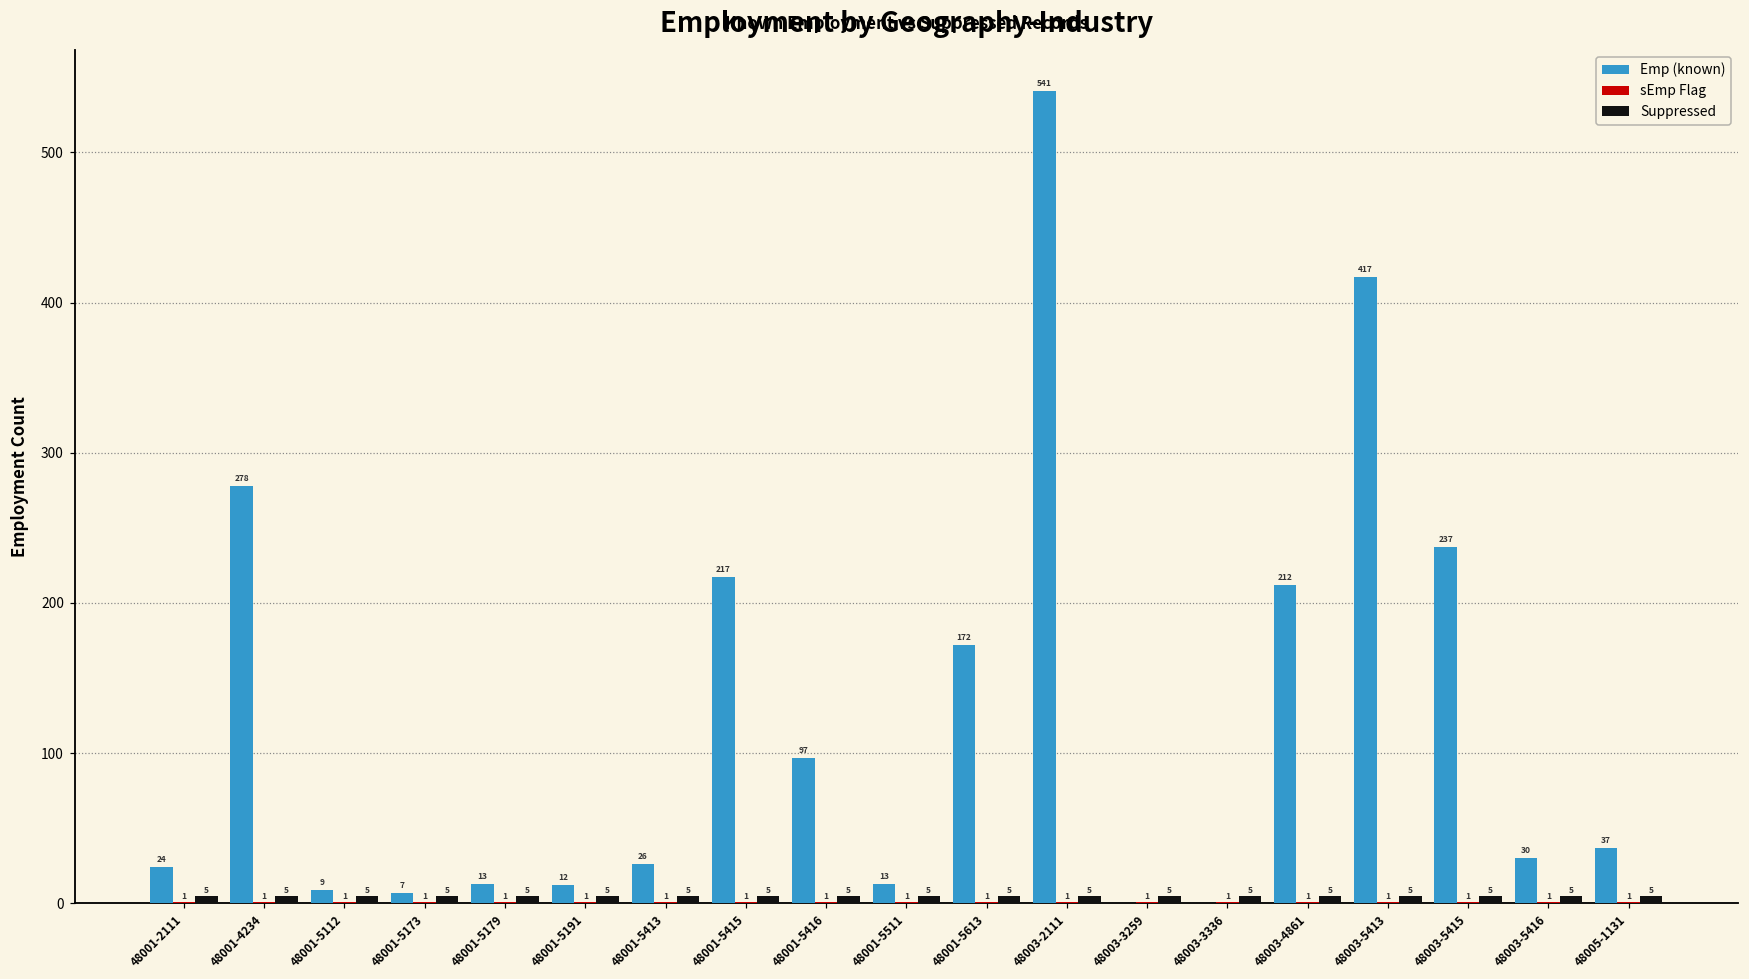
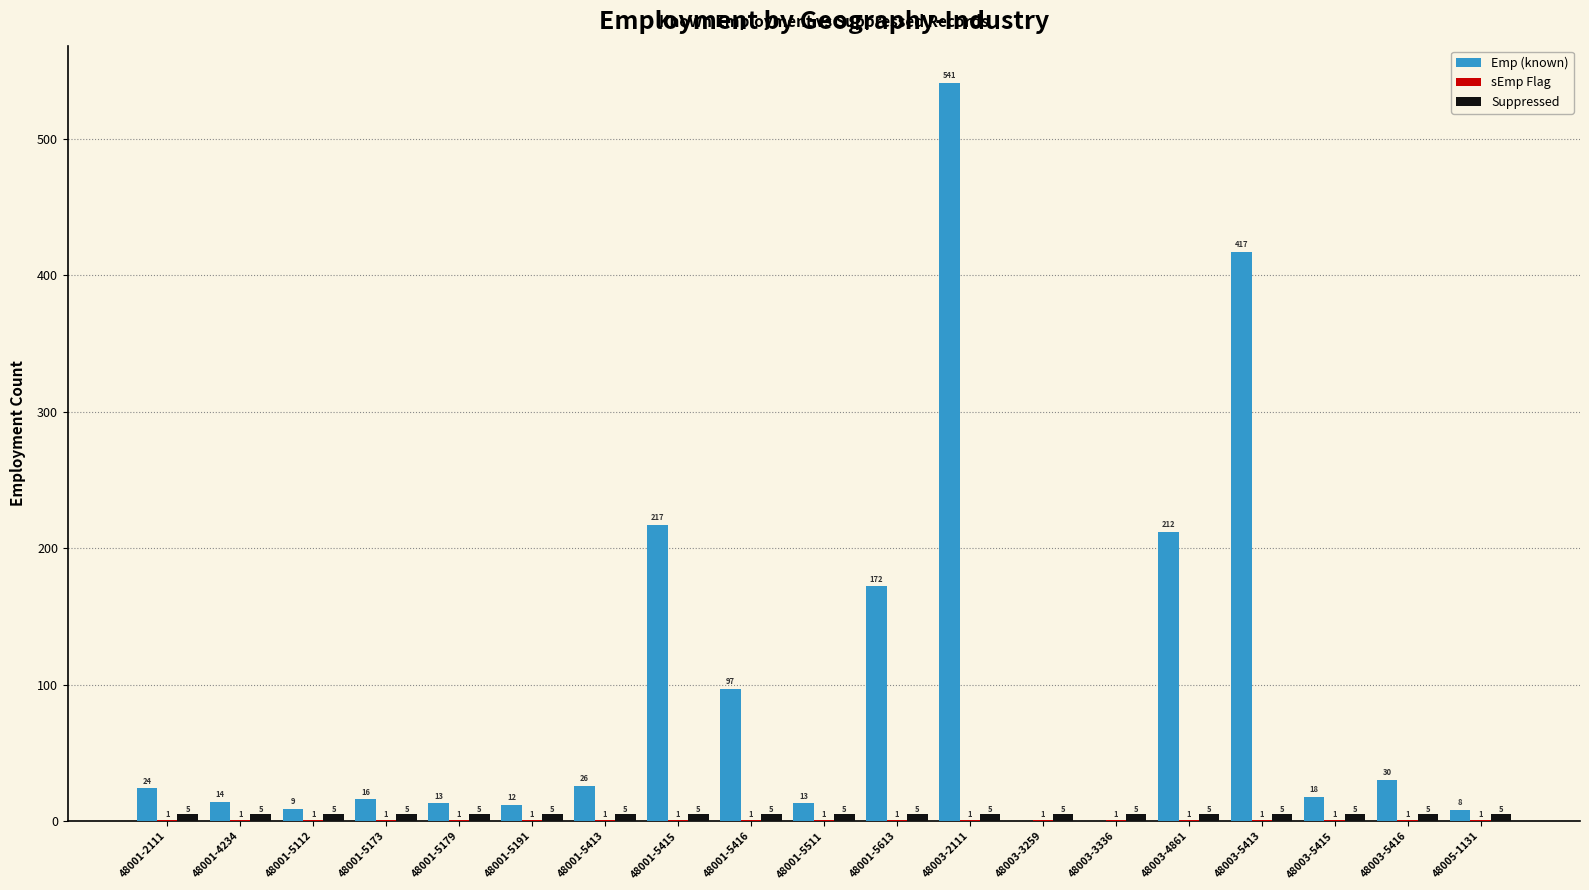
Emp (known), 48001-4234: 278 -> 14
Emp (known), 48001-5173: 7 -> 16
Emp (known), 48003-5415: 237 -> 18
Emp (known), 48005-1131: 37 -> 8
